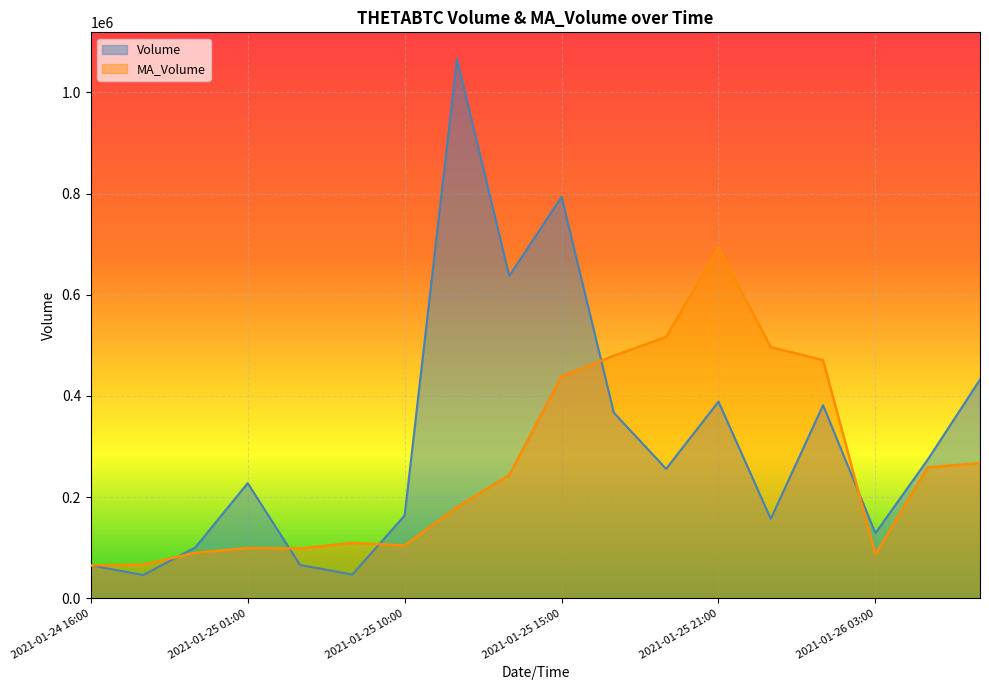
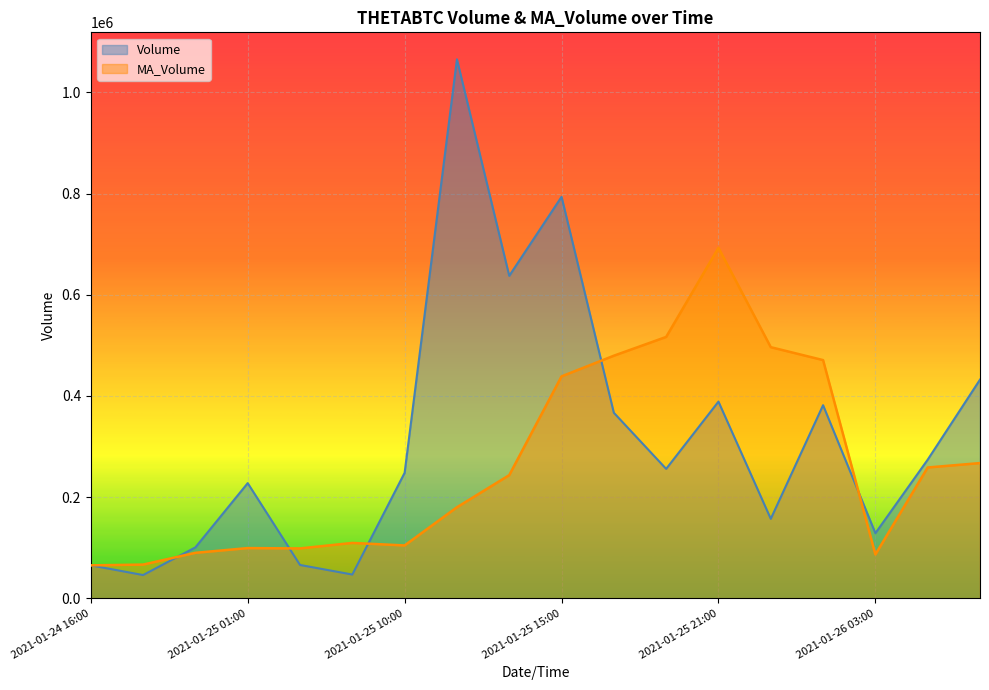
Volume, 2021-01-25 10:00: 160000 -> 250000
